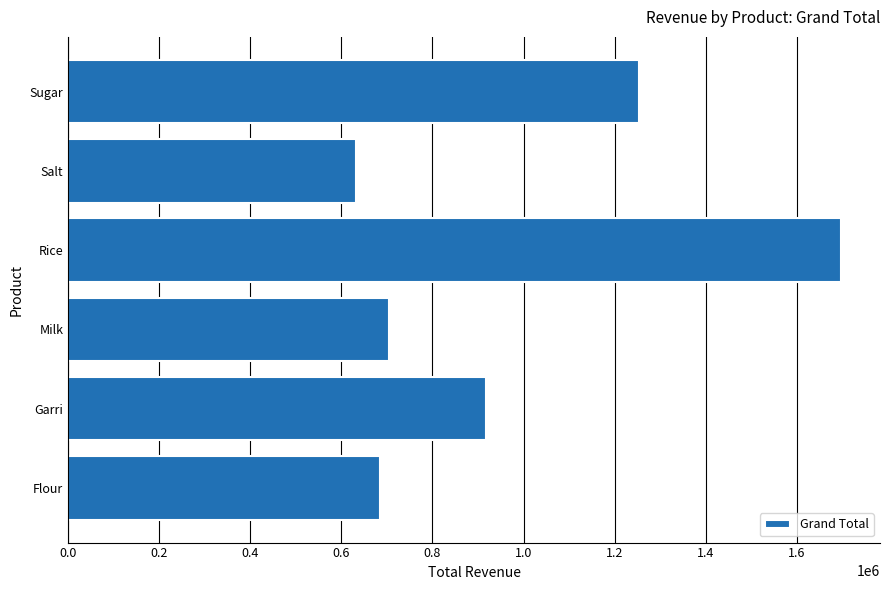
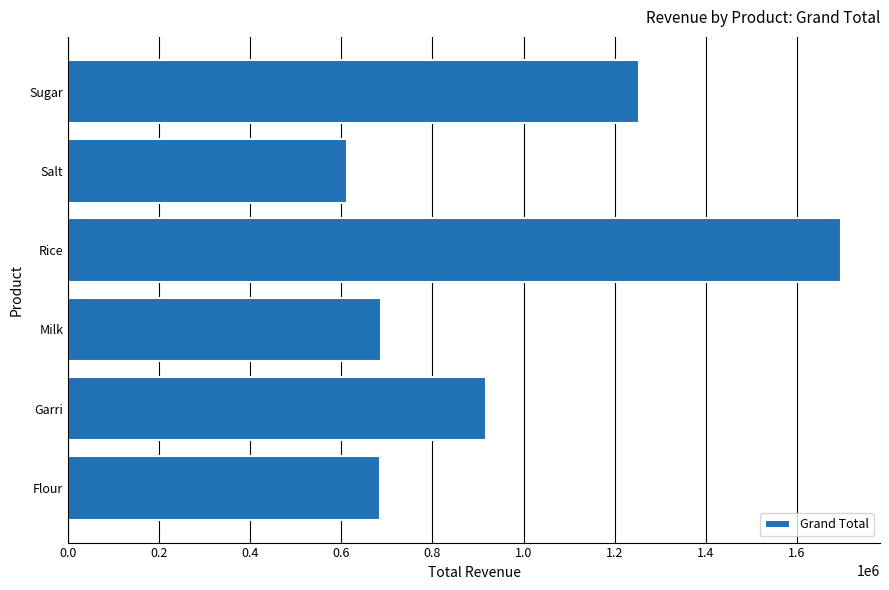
Salt: 630000 -> 610000
Milk: 710000 -> 690000
